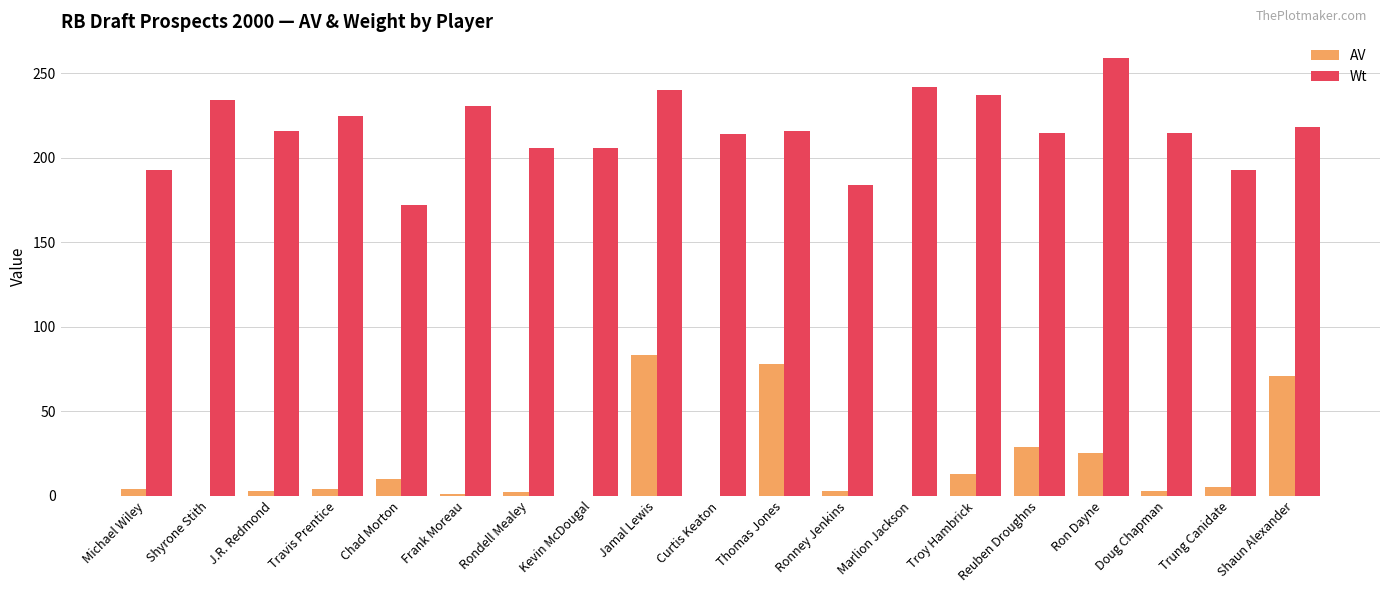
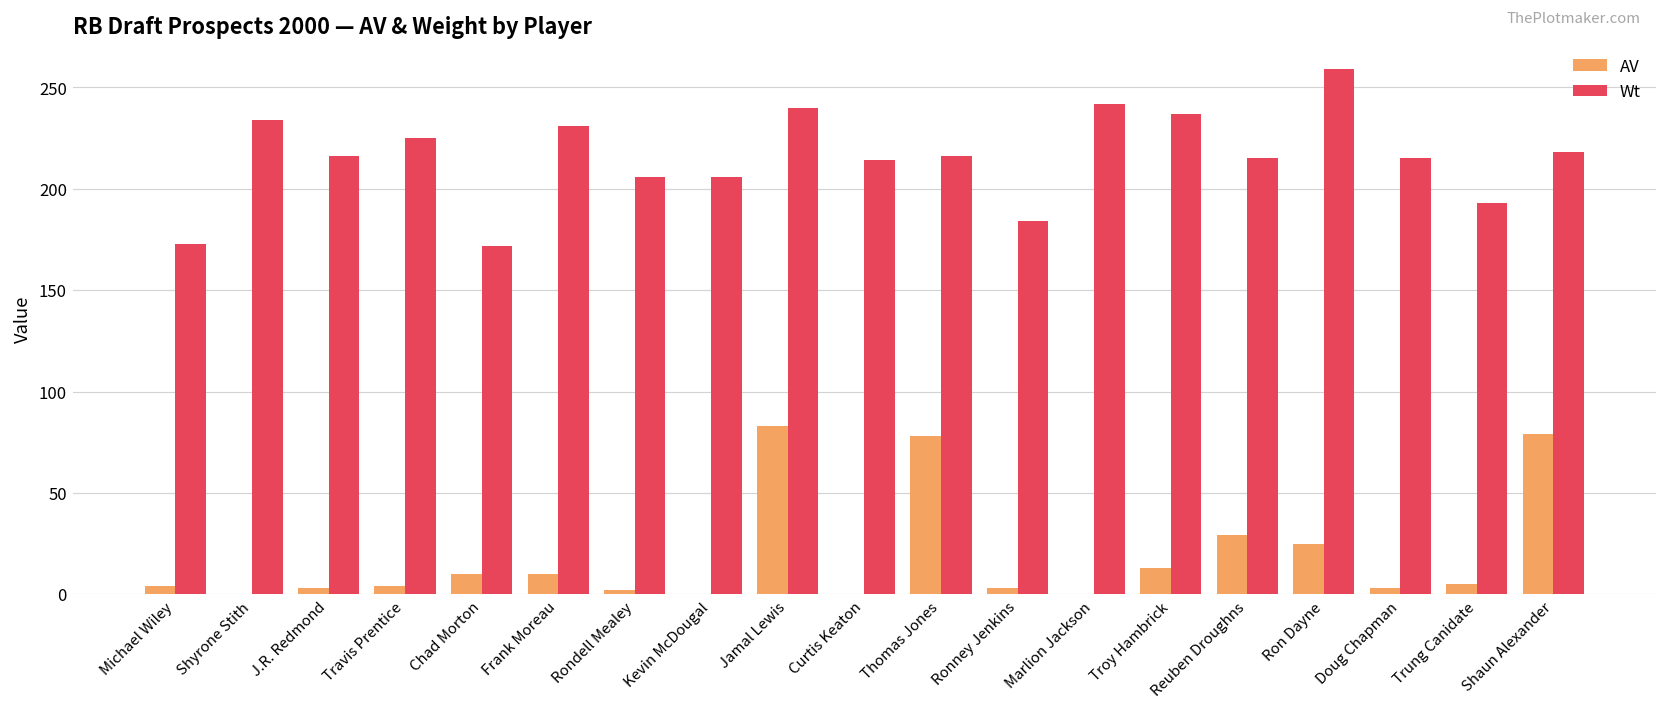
Wt, Michael Wiley: 193 -> 173
AV, Frank Moreau: 1 -> 10
AV, Shaun Alexander: 71 -> 79
